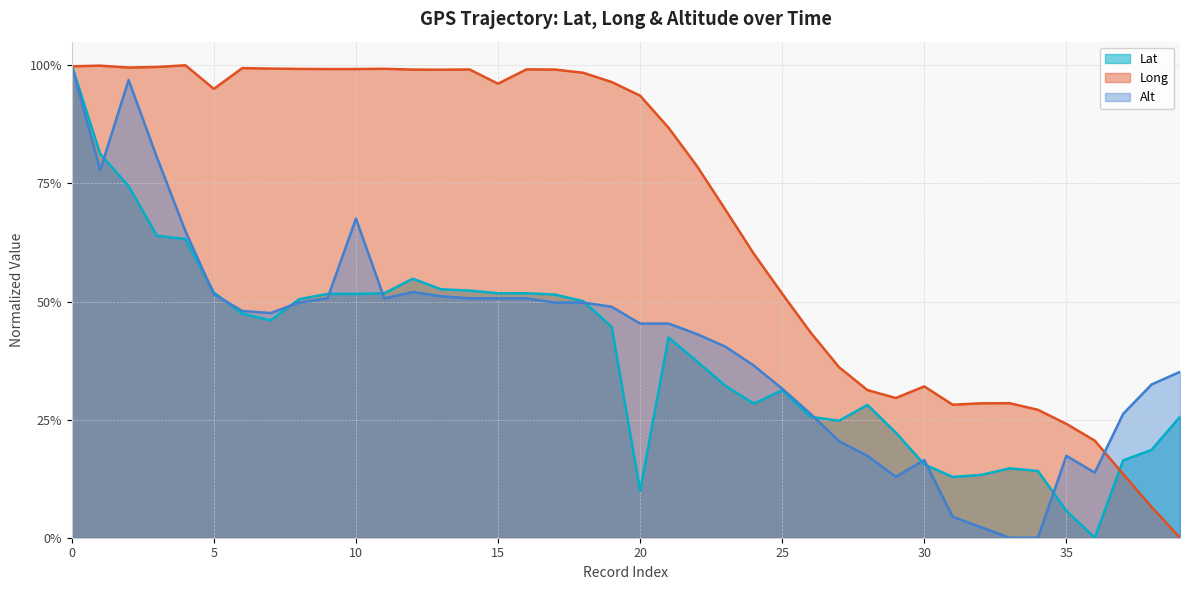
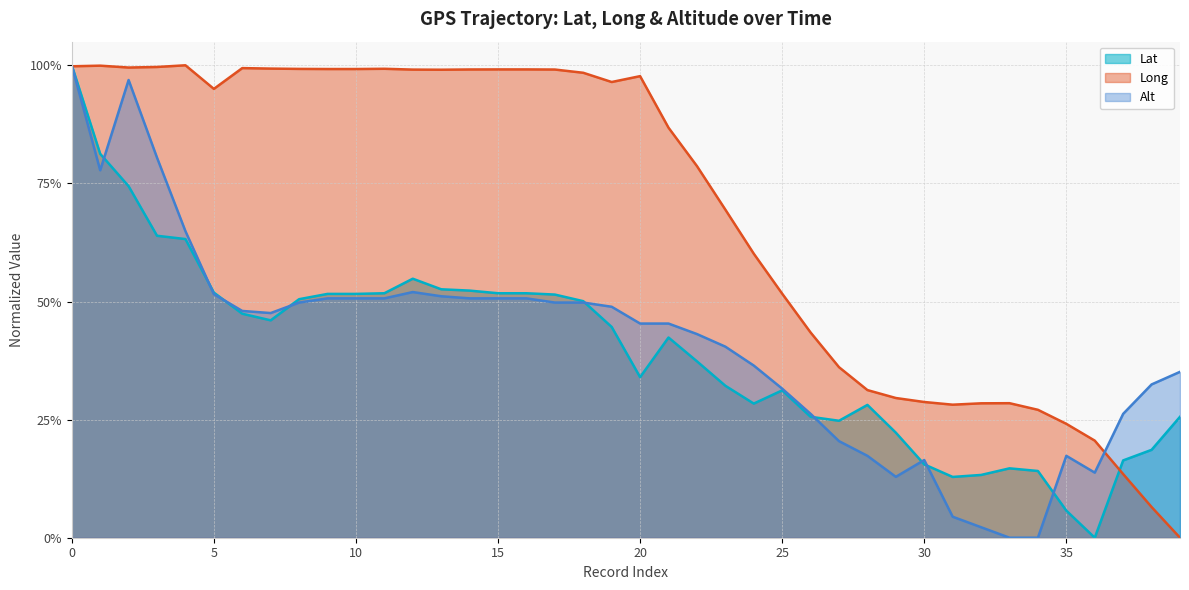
Alt, 10: 68% -> 51%
Long, 15: 96% -> 99%
Lat, 20: 10% -> 34%
Long, 20: 94% -> 98%
Long, 30: 32% -> 29%
